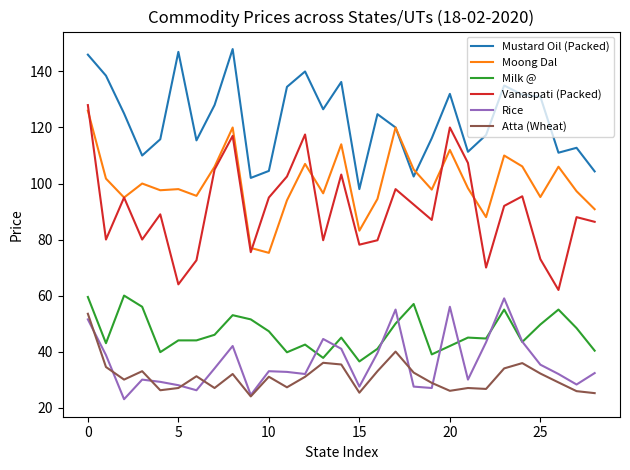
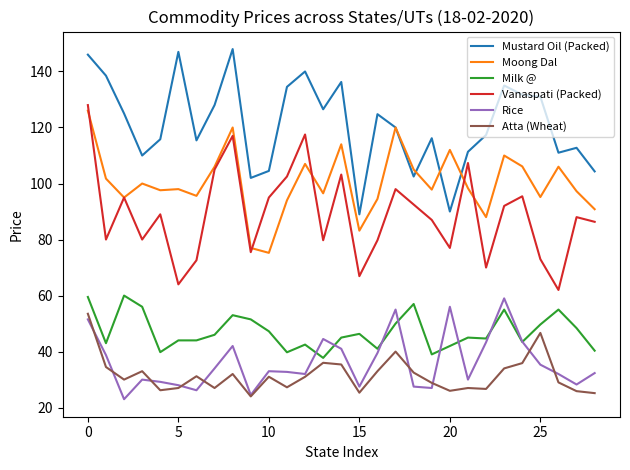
Mustard Oil (Packed), 15: 98 -> 89
Milk @, 15: 36 -> 46
Vanaspati (Packed), 15: 78 -> 67
Mustard Oil (Packed), 20: 132 -> 90
Vanaspati (Packed), 20: 120 -> 77
Atta (Wheat), 25: 32 -> 47
